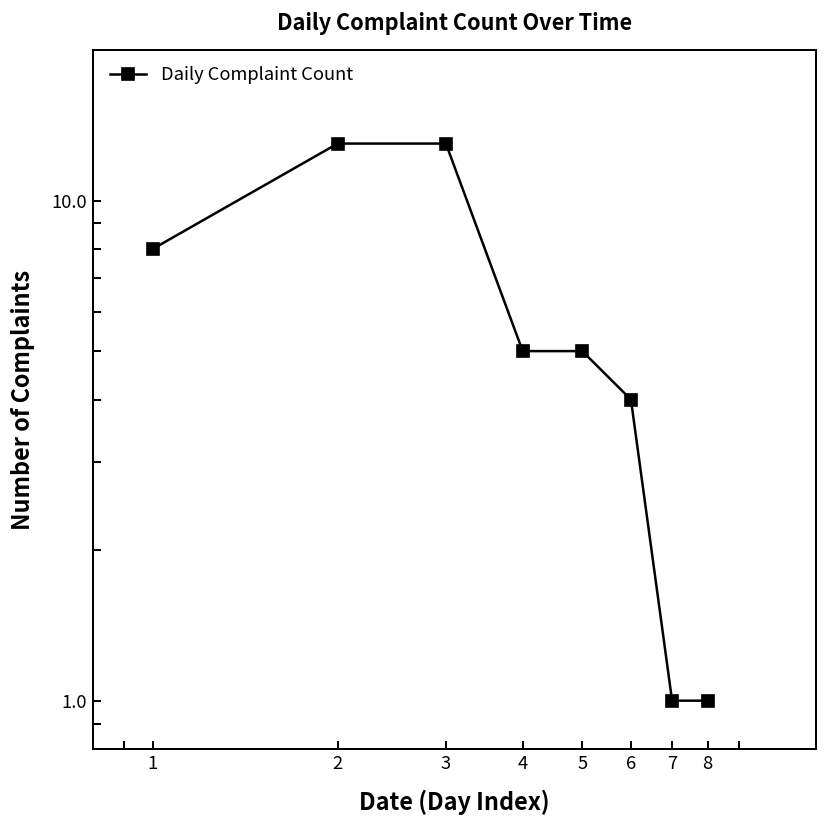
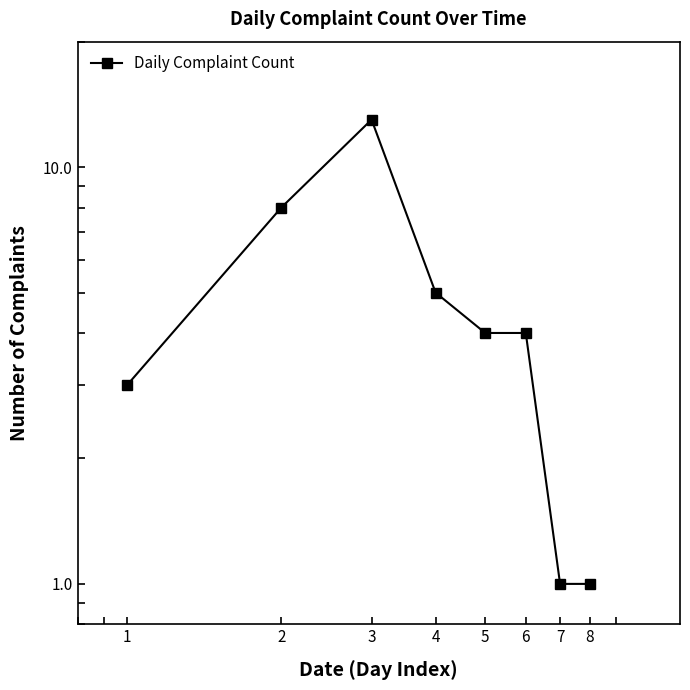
1: 8 -> 3
2: 13 -> 8
5: 5 -> 4
